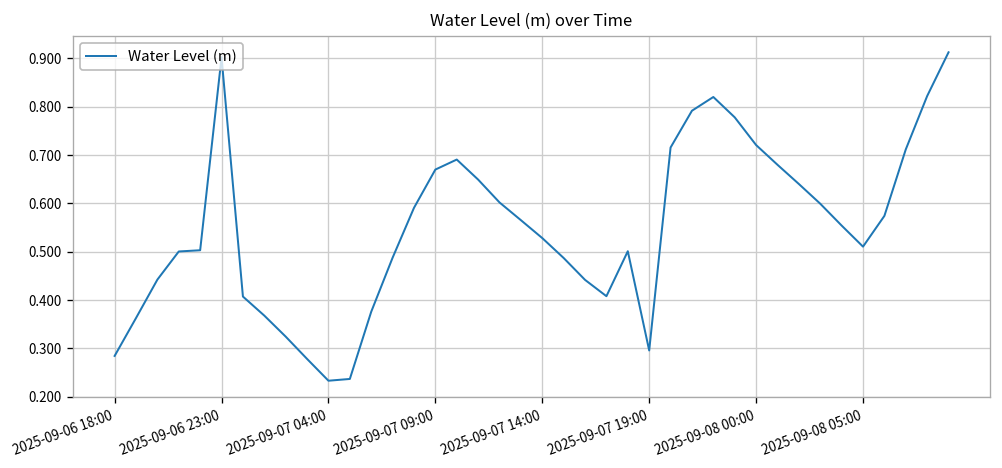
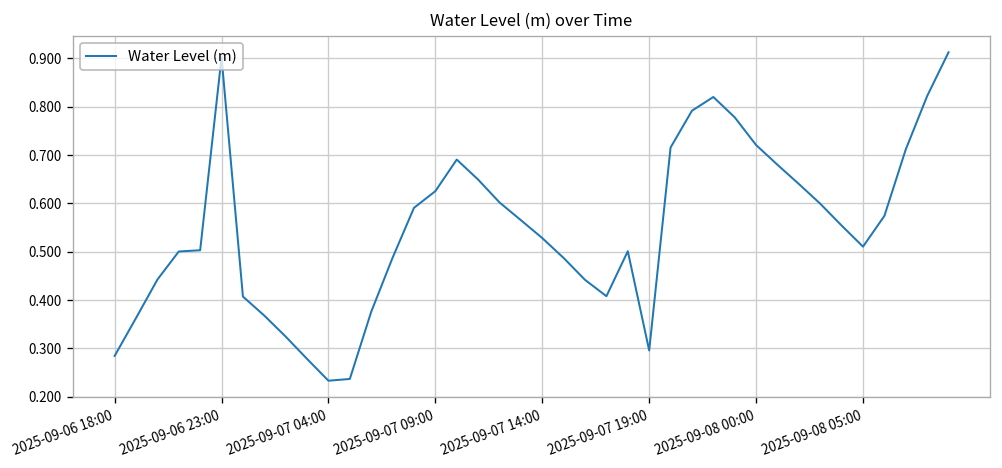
2025-09-07 09:00: 0.67 -> 0.63
